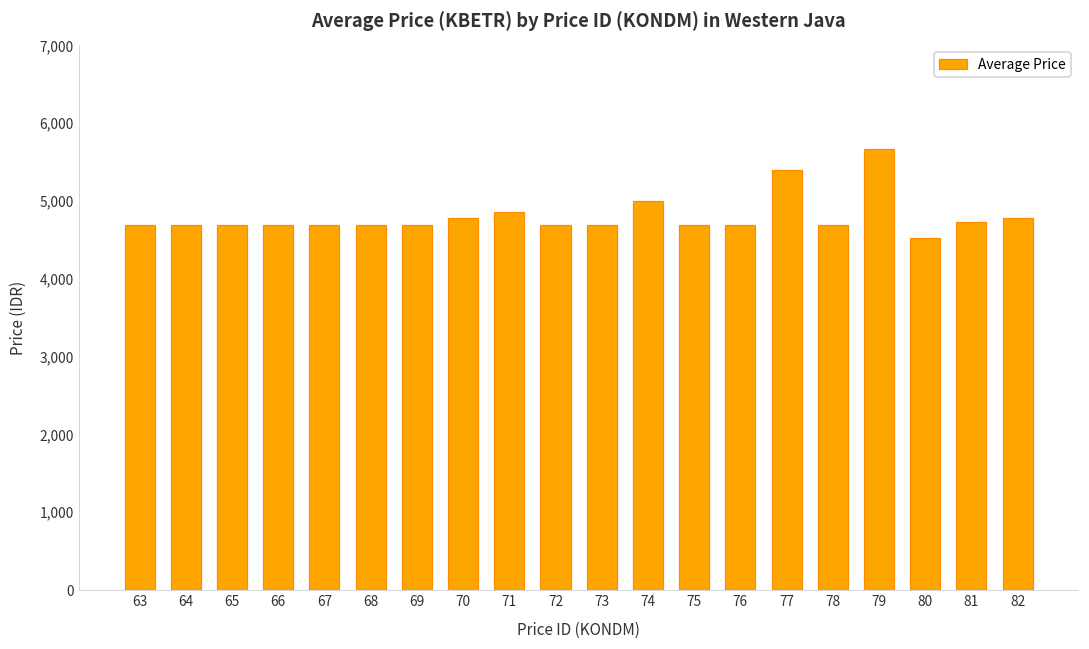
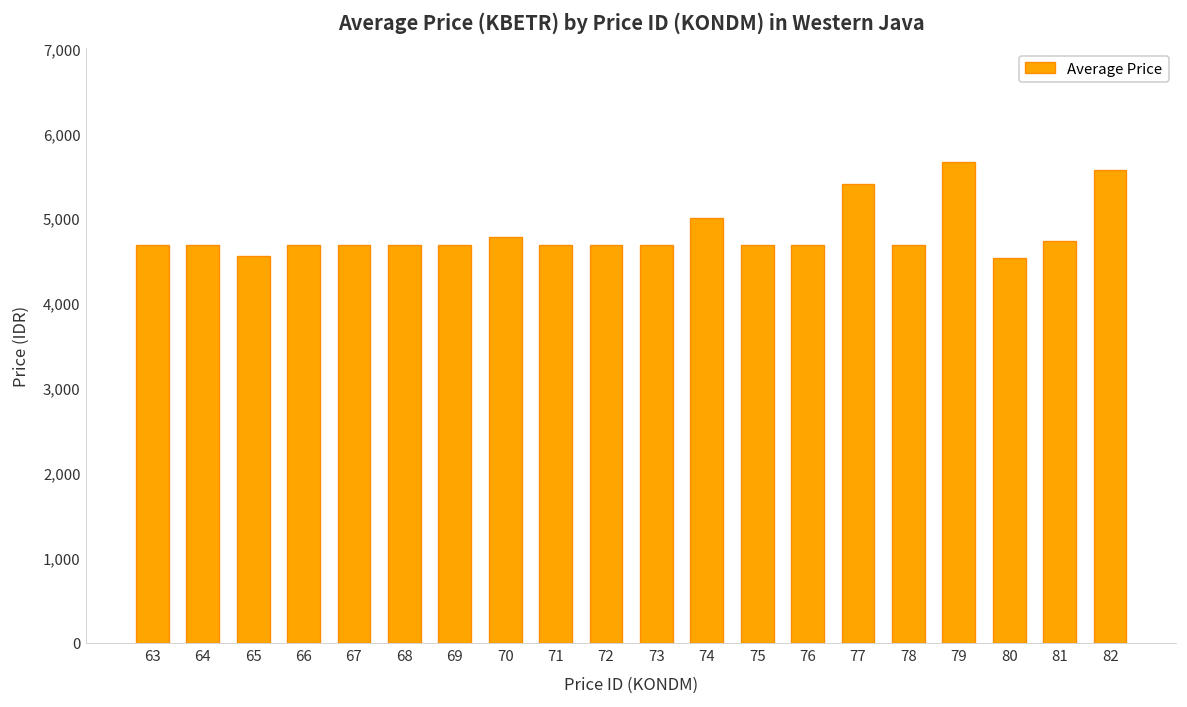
65: 4,700 -> 4,600
71: 4,900 -> 4,700
82: 4,800 -> 5,600
